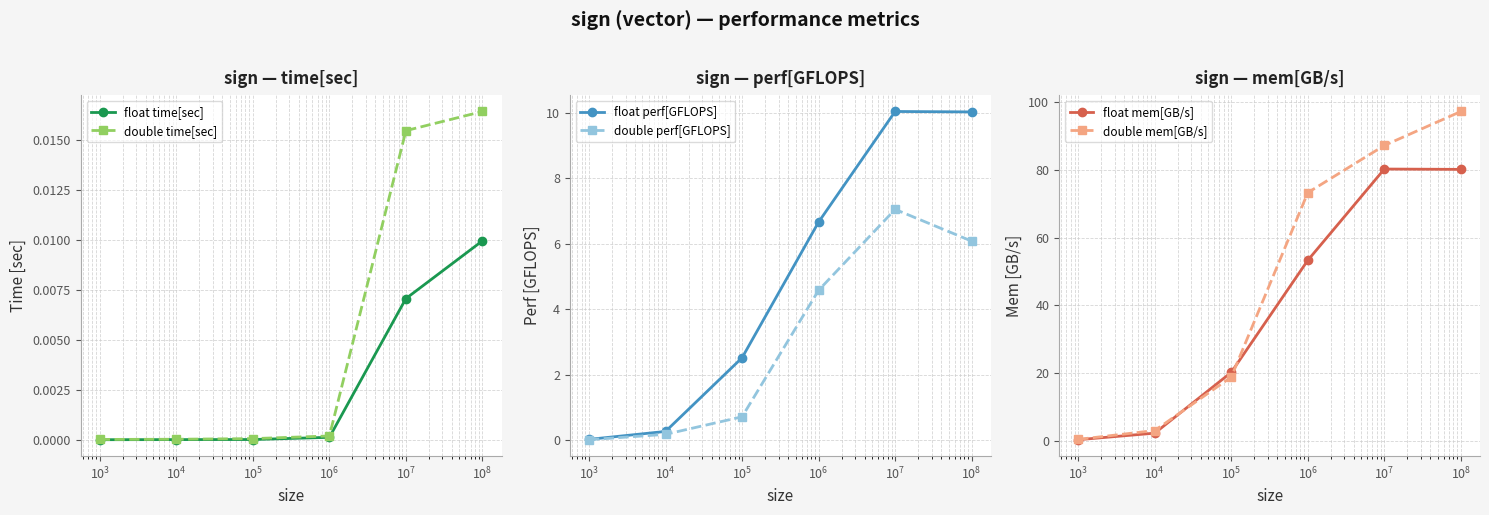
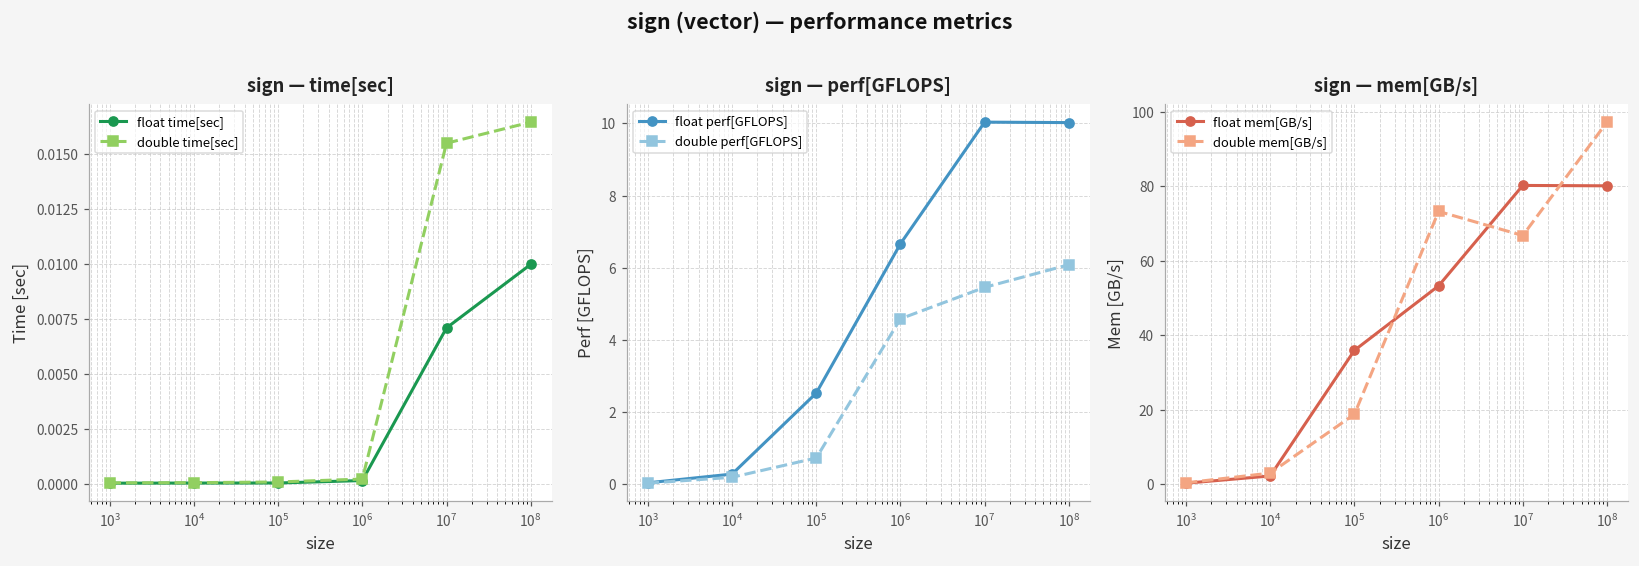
sign — perf[GFLOPS], double perf[GFLOPS], 10^7: 7.0 -> 5.5
sign — mem[GB/s], float mem[GB/s], 10^5: 20 -> 36
sign — mem[GB/s], double mem[GB/s], 10^7: 87 -> 67
